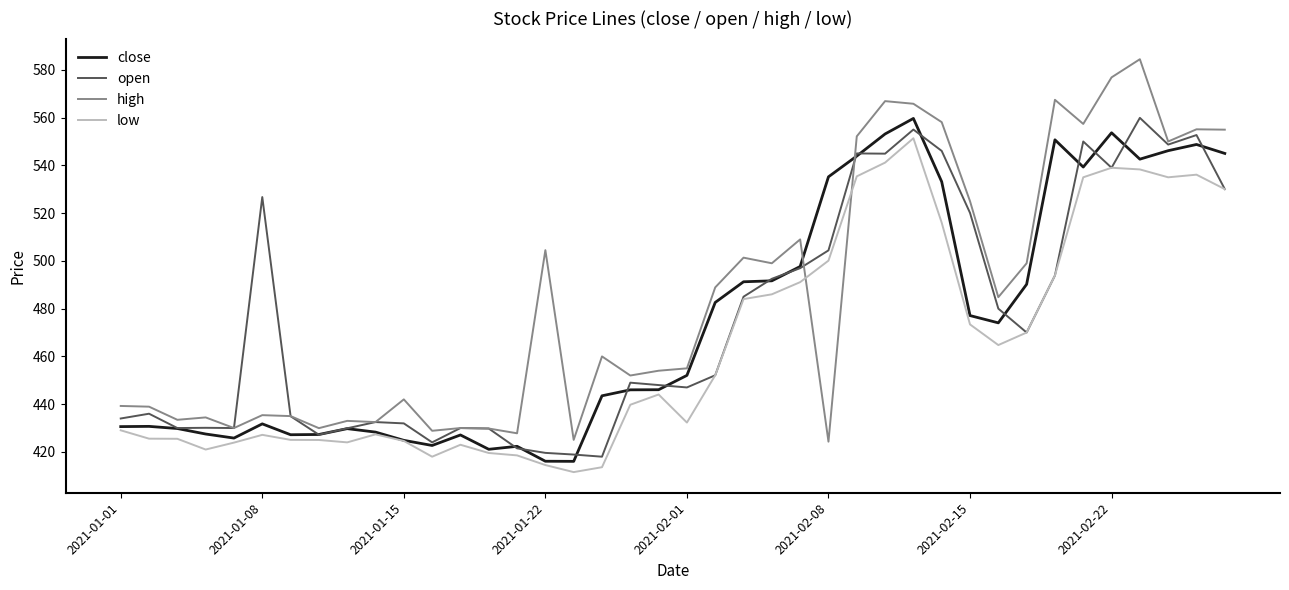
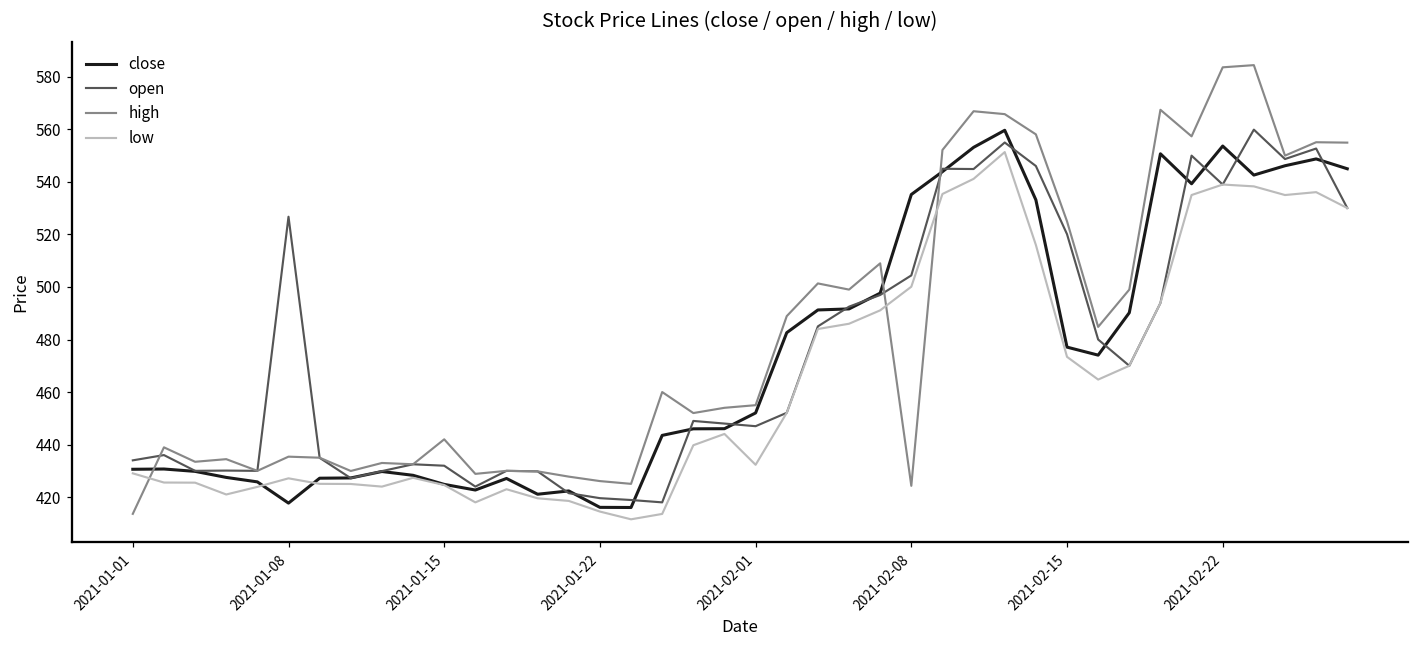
high, 2021-01-01: 439 -> 414
close, 2021-01-08: 432 -> 418
high, 2021-01-22: 505 -> 426
high, 2021-02-22: 577 -> 584
